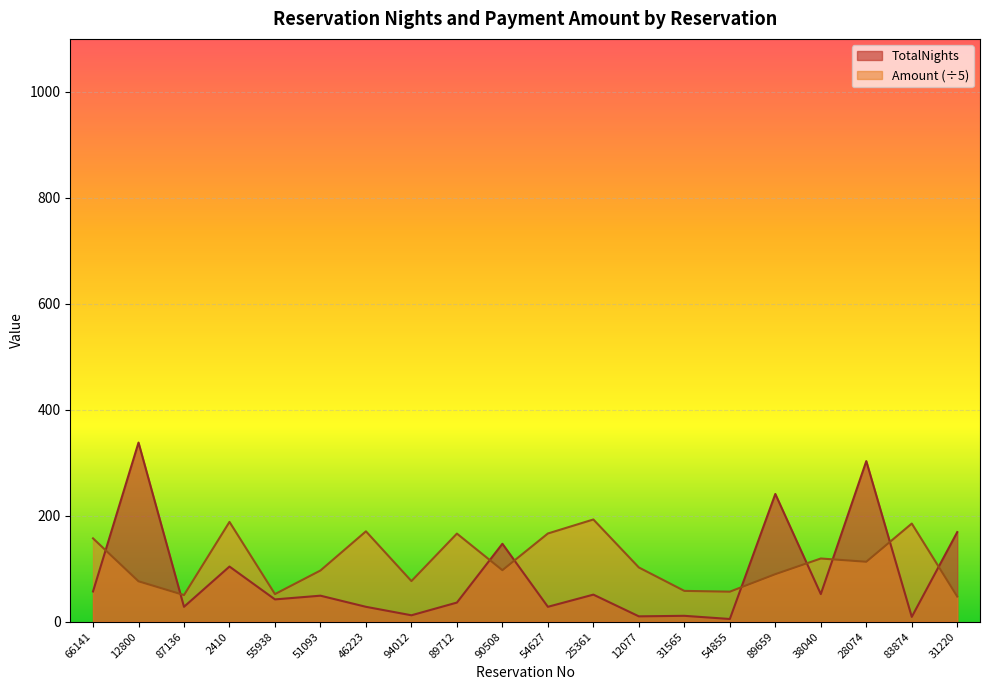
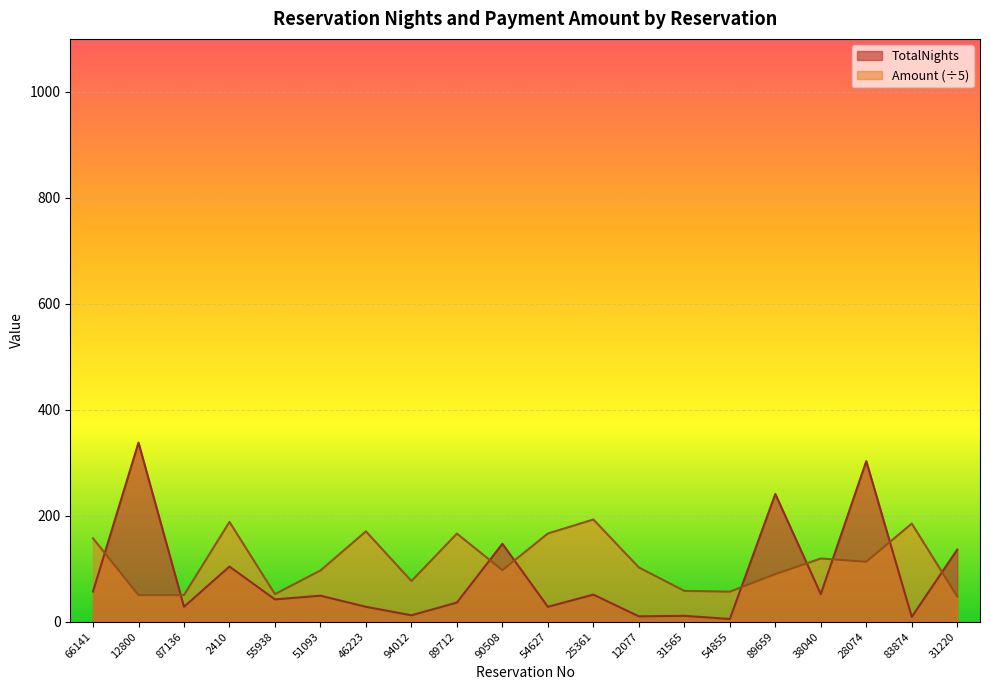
Amount (÷5), 12800: 80 -> 50
TotalNights, 31220: 170 -> 140
